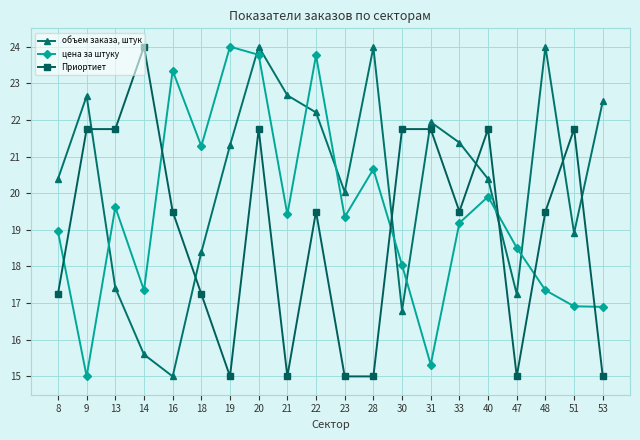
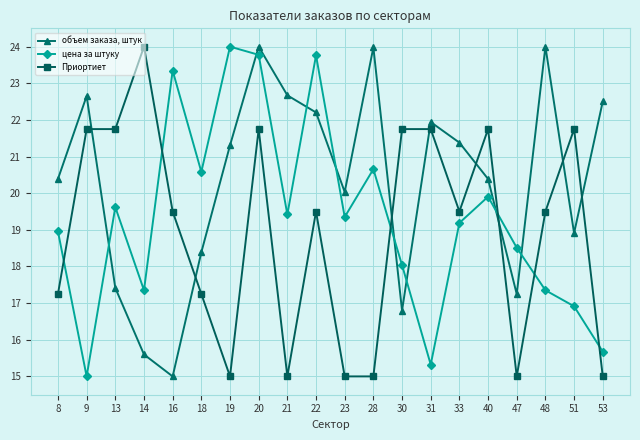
цена за штуку, 18: 21.3 -> 20.6
цена за штуку, 53: 16.9 -> 15.7
